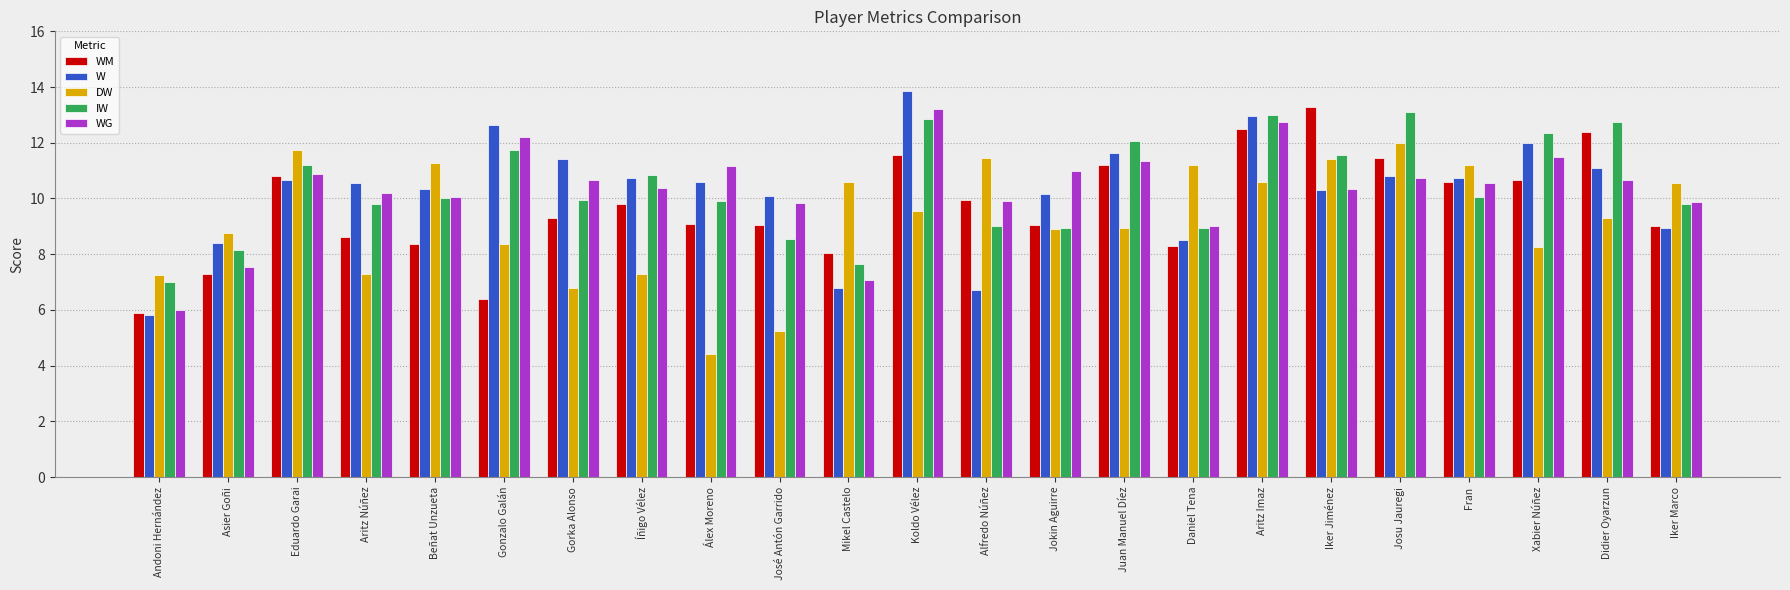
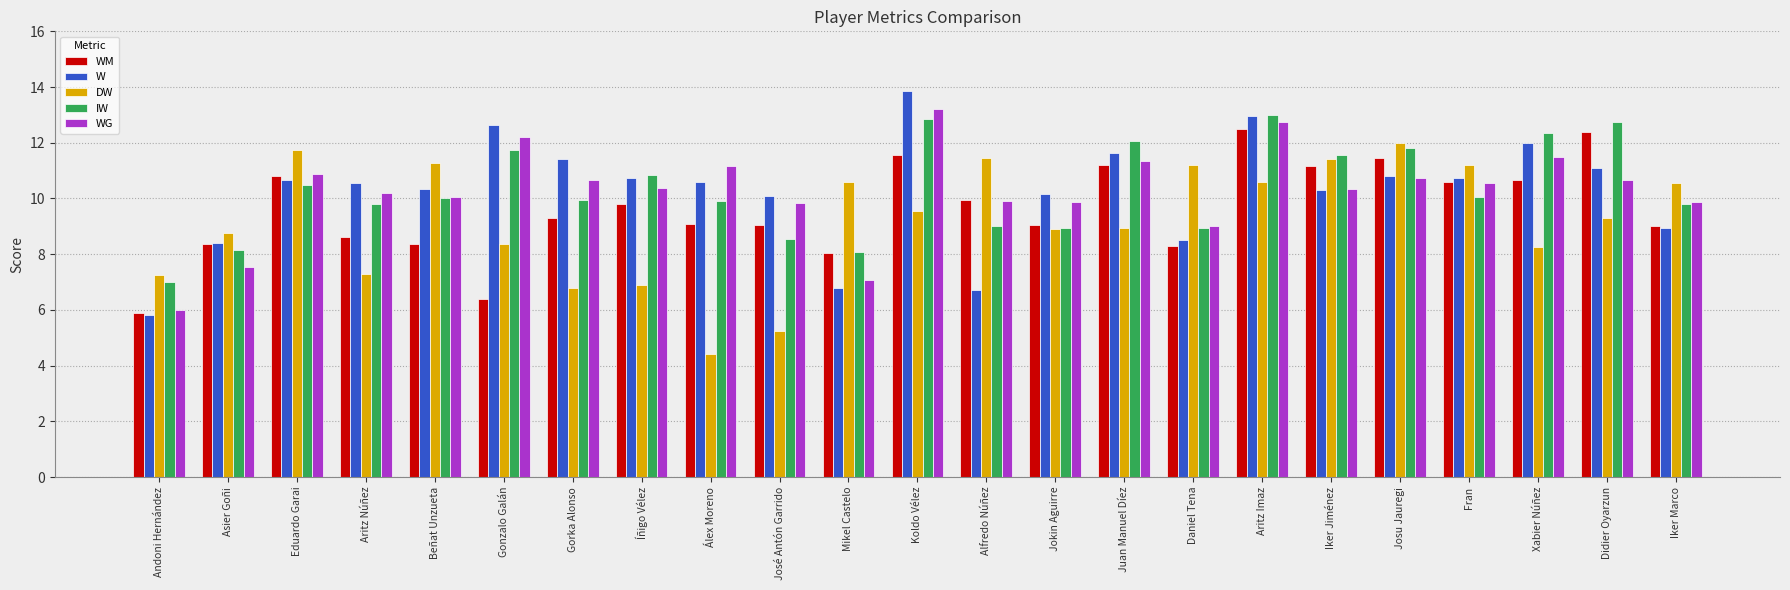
WM, Asier Goñi: 7.3 -> 8.4
IW, Eduardo Garai: 11.2 -> 10.5
DW, Íñigo Vélez: 7.3 -> 6.9
IW, Mikel Castelo: 7.7 -> 8.1
WG, Jokin Aguirre: 11.0 -> 9.9
WM, Iker Jiménez: 13.3 -> 11.2
IW, Josu Jauregi: 13.1 -> 11.8
